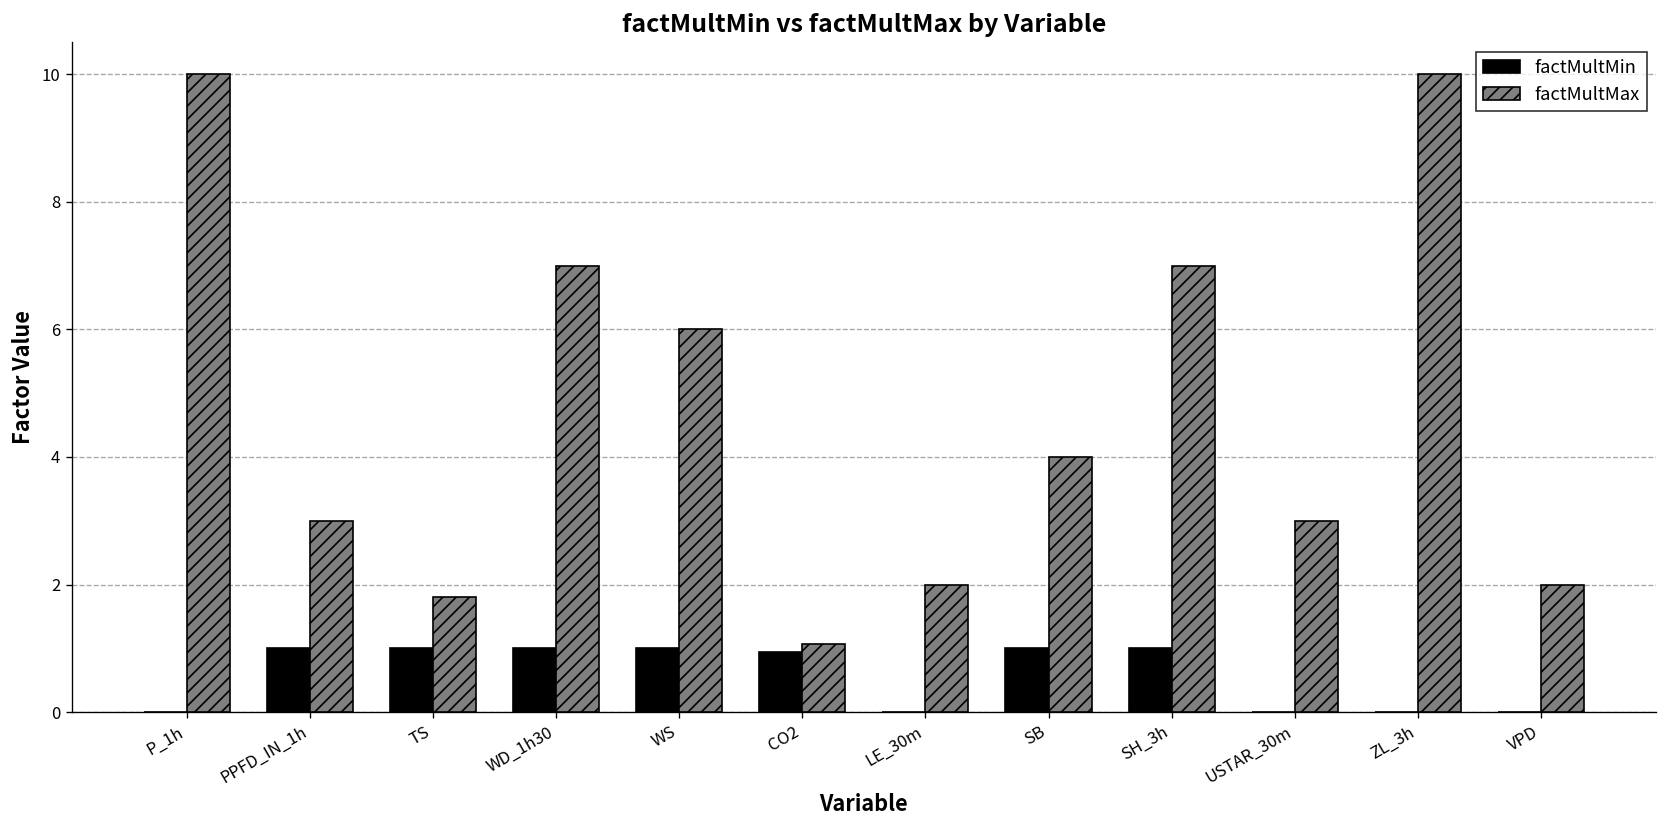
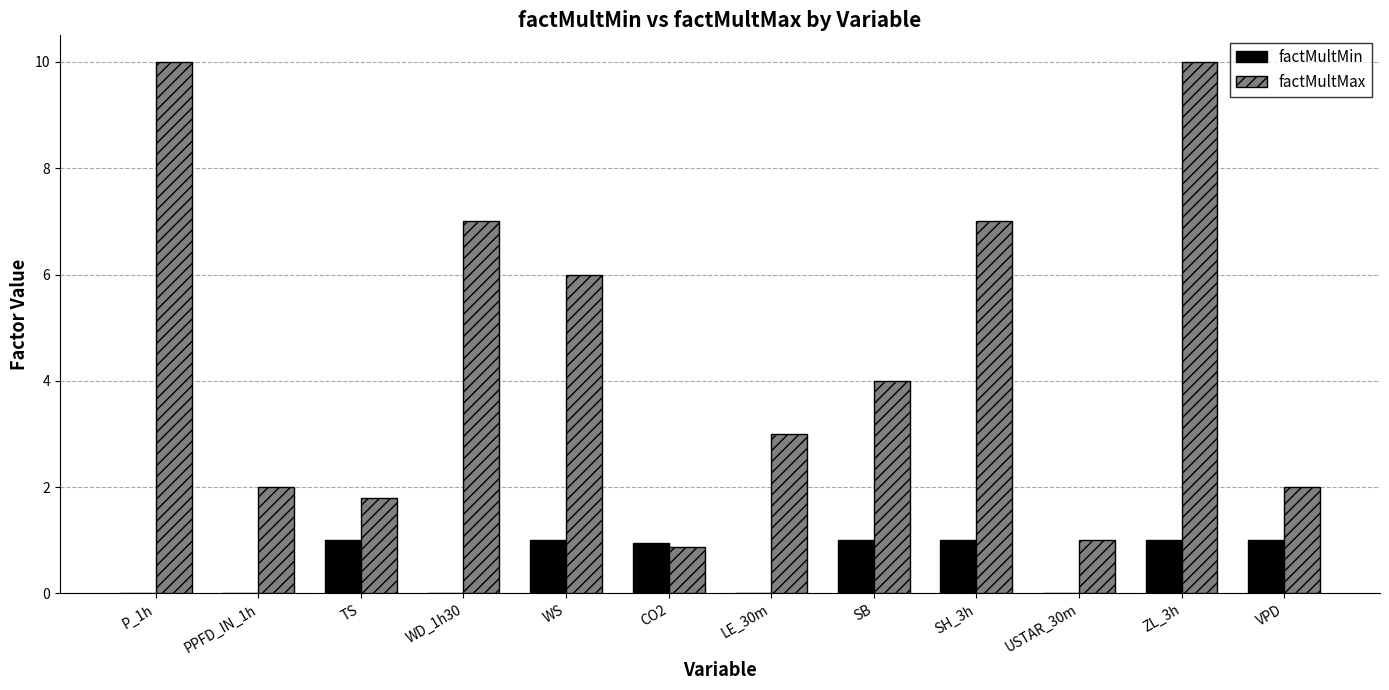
factMultMin, PPFD_IN_1h: 1 -> 0
factMultMax, PPFD_IN_1h: 3 -> 2
factMultMin, WD_1h30: 1 -> 0
factMultMax, CO2: 1.1 -> 0.9
factMultMax, LE_30m: 2 -> 3
factMultMax, USTAR_30m: 3 -> 1
factMultMin, ZL_3h: 0 -> 1
factMultMin, VPD: 0 -> 1
